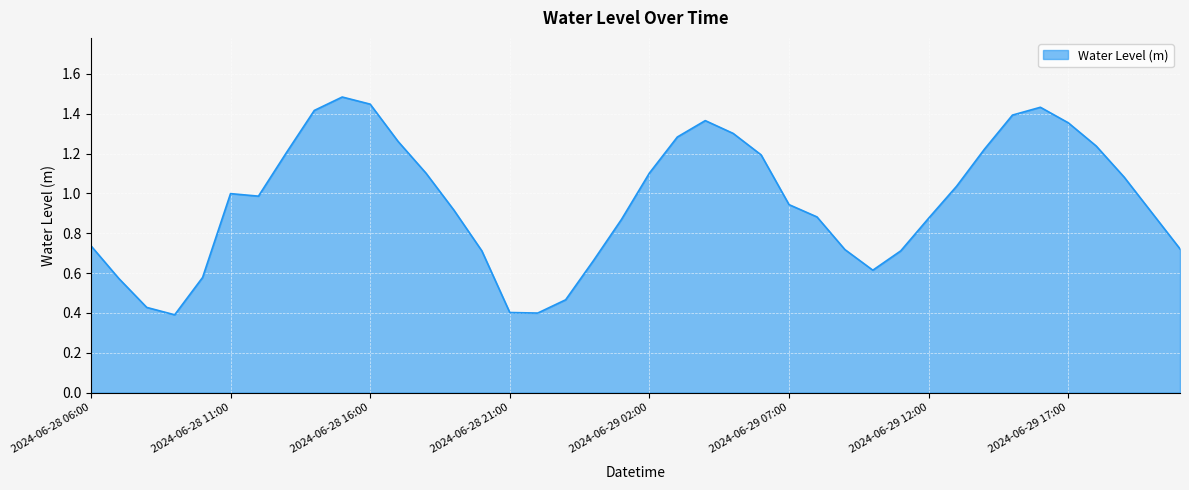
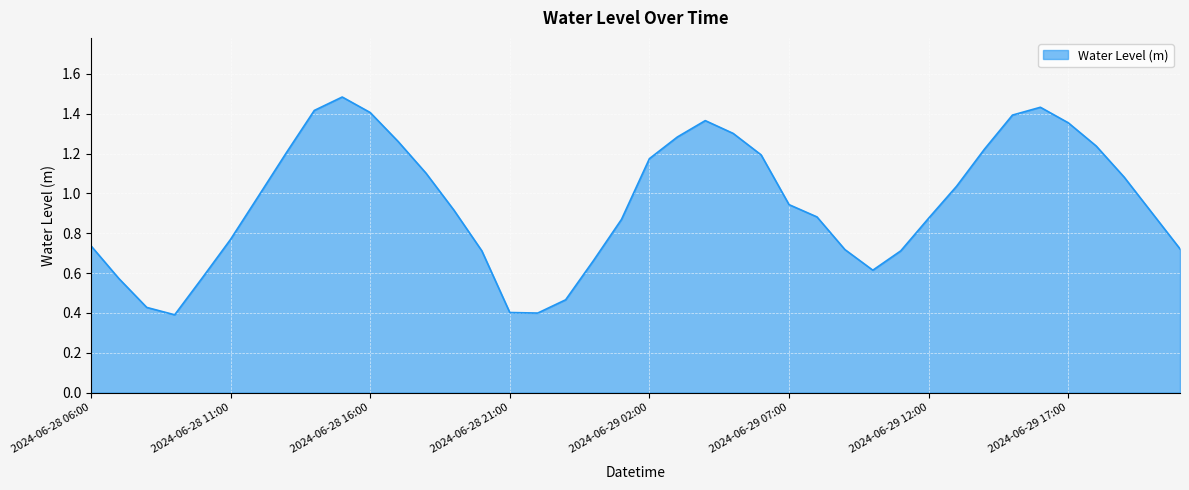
2024-06-28 11:00: 1.00 -> 0.77
2024-06-28 16:00: 1.45 -> 1.41
2024-06-29 02:00: 1.10 -> 1.17
